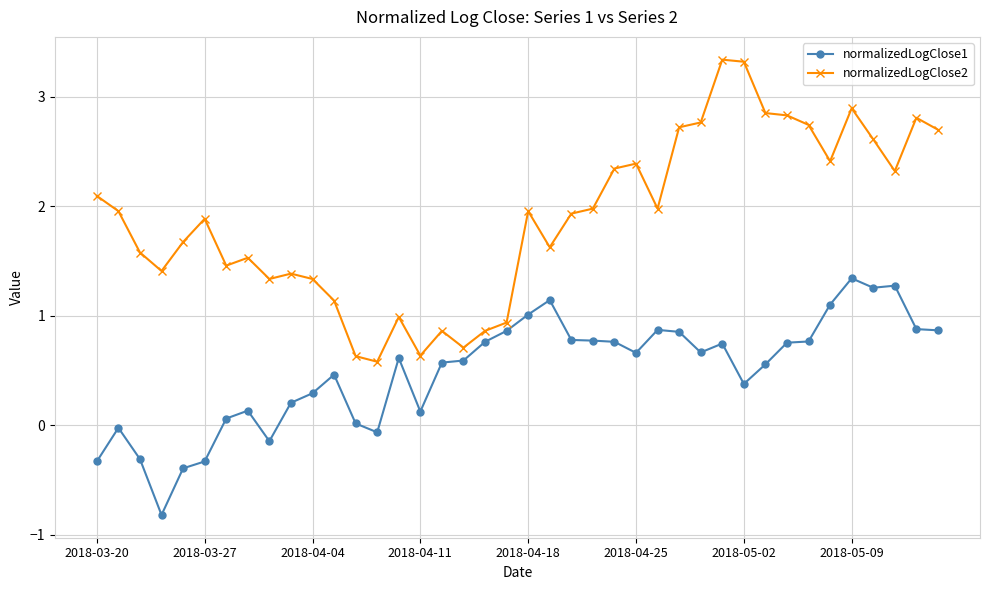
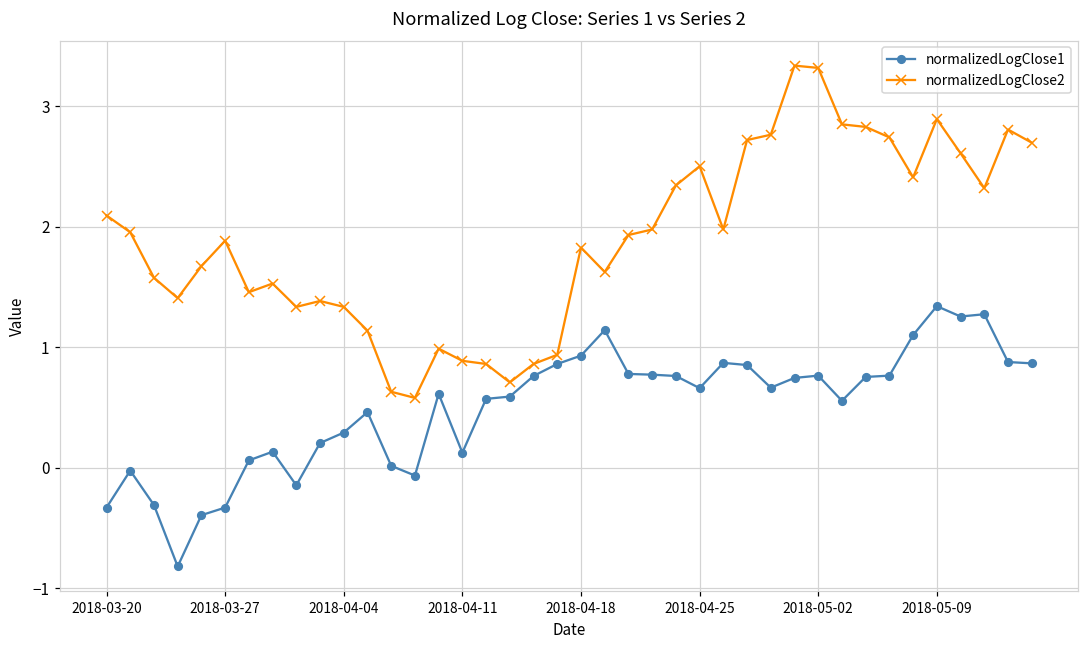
normalizedLogClose2, 2018-04-11: 0.64 -> 0.89
normalizedLogClose1, 2018-04-18: 1.01 -> 0.93
normalizedLogClose2, 2018-04-18: 1.96 -> 1.83
normalizedLogClose2, 2018-04-25: 2.39 -> 2.50
normalizedLogClose1, 2018-05-02: 0.38 -> 0.76
